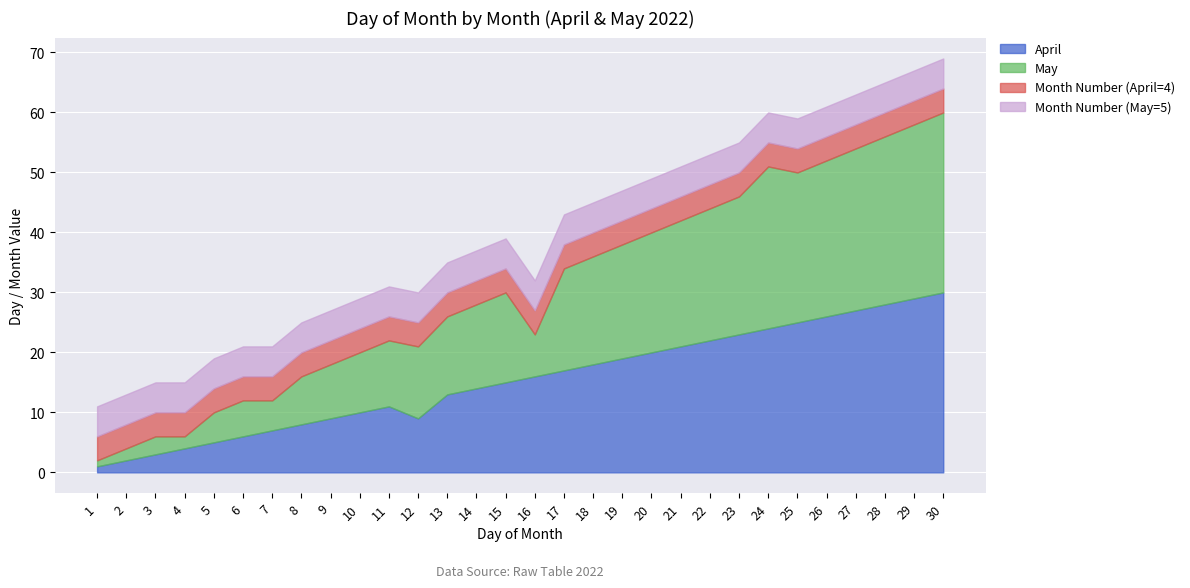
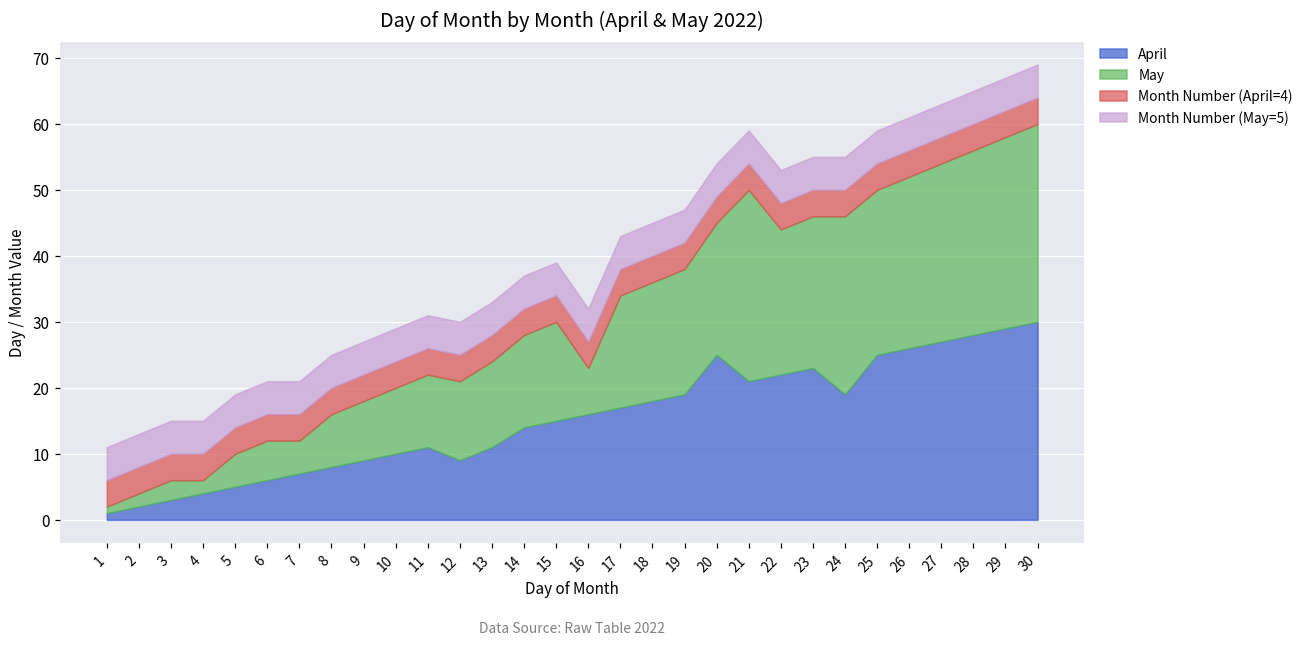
April, 13: 13 -> 11
April, 20: 20 -> 25
May, 21: 21 -> 29
April, 24: 24 -> 19
